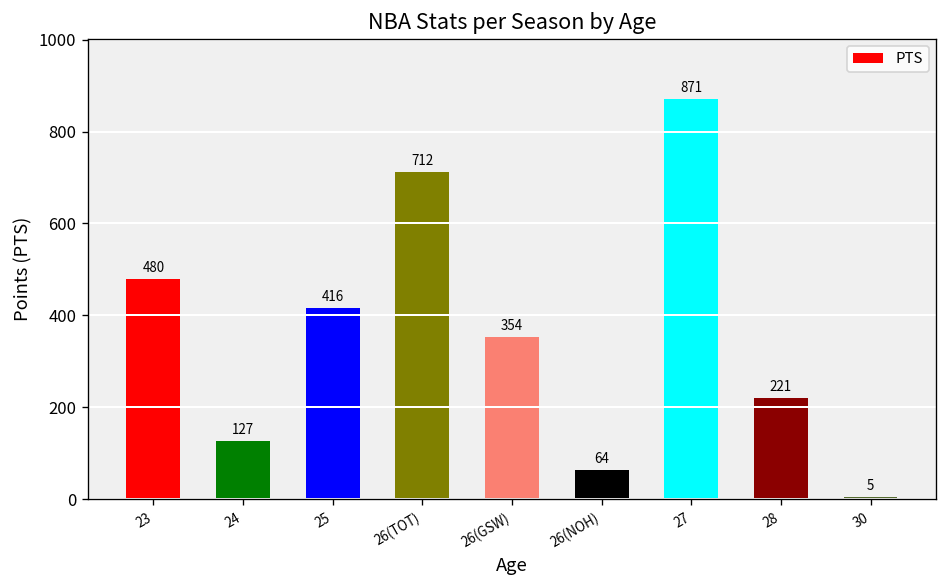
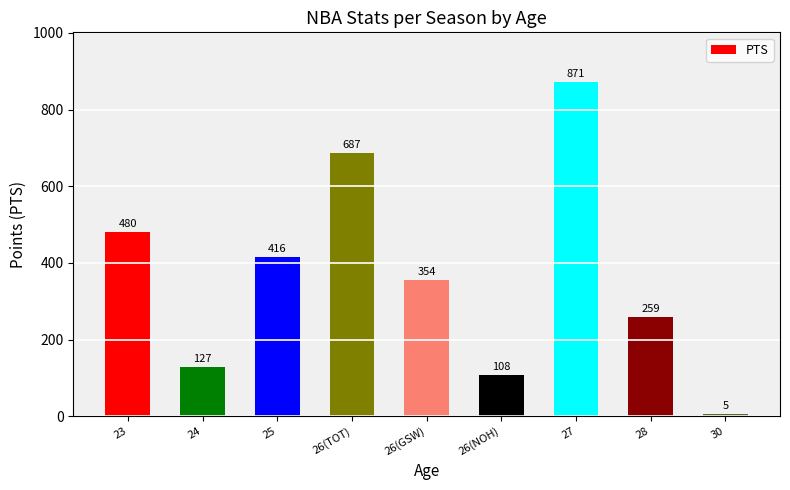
26(TOT): 712 -> 687
26(NOH): 64 -> 108
28: 221 -> 259
